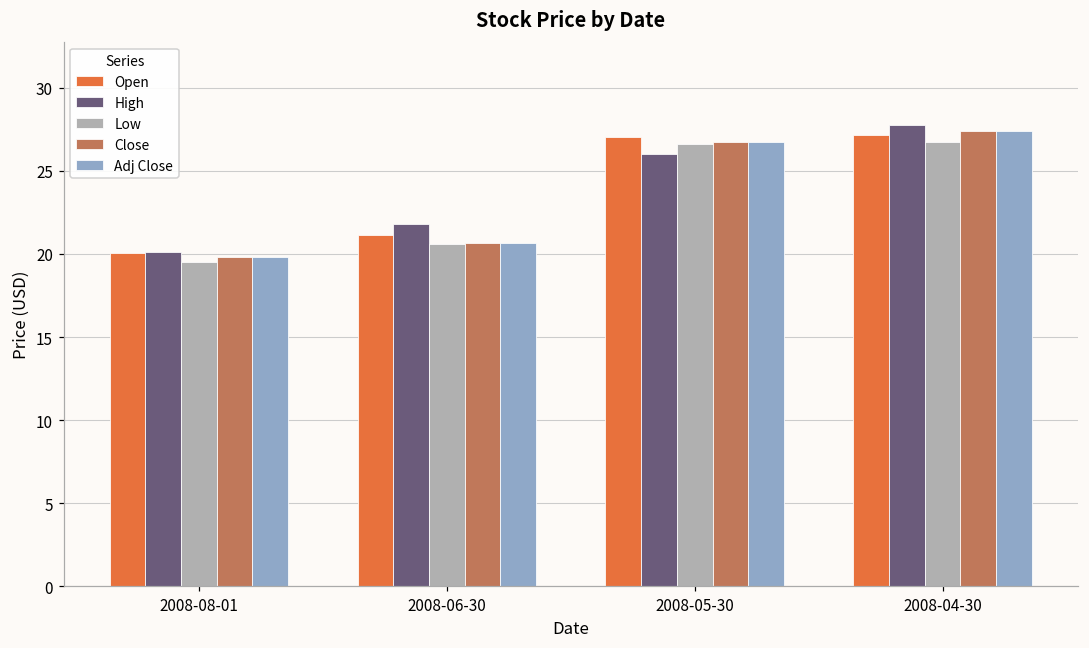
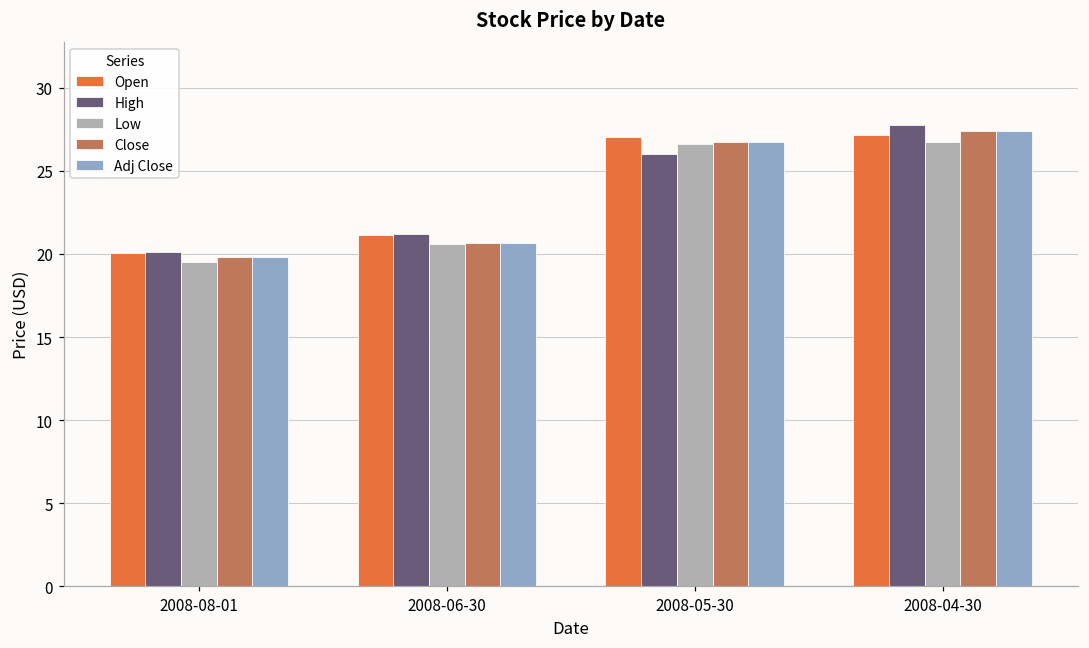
High, 2008-06-30: 21.8 -> 21.2
